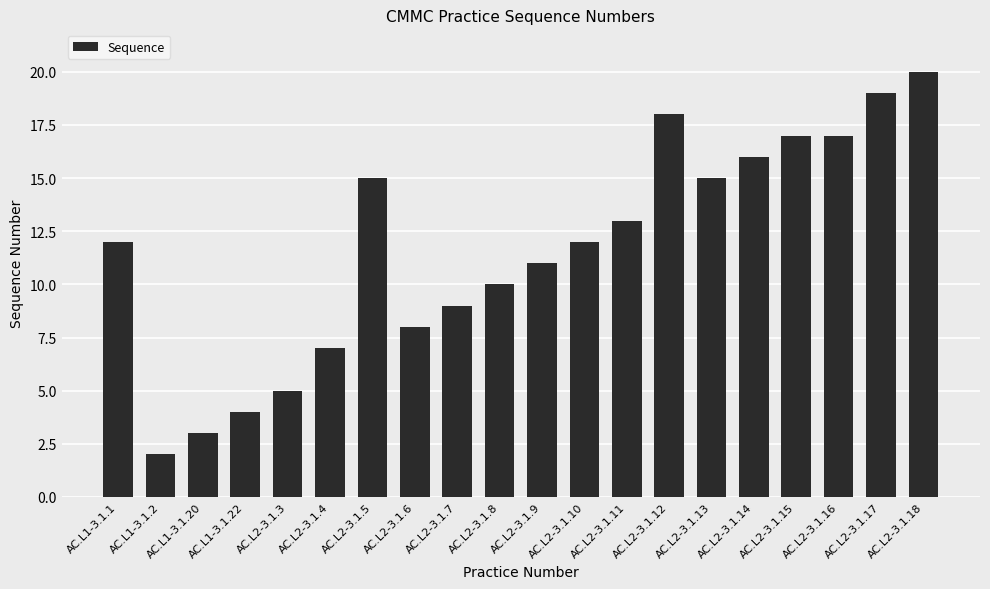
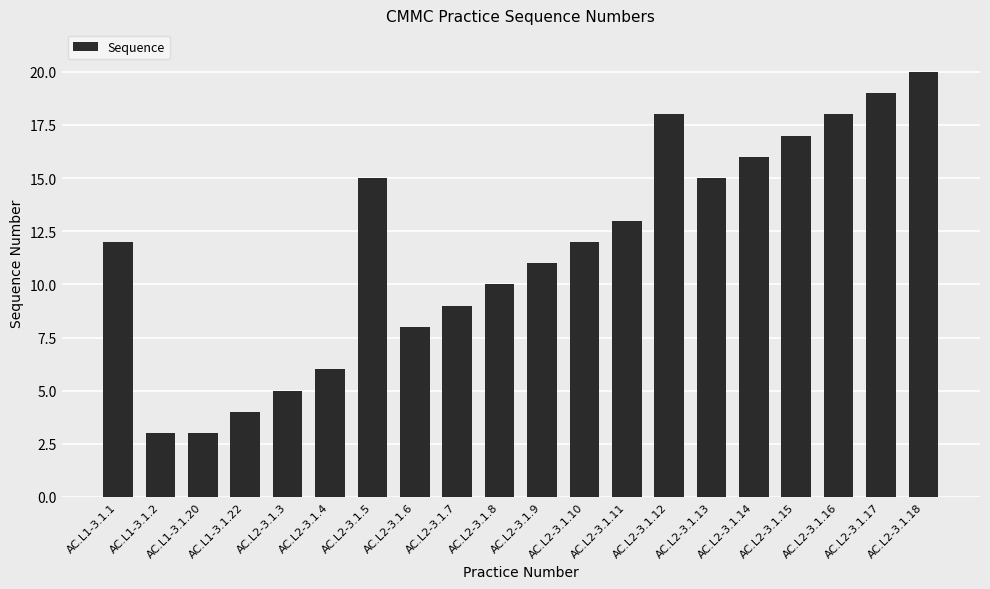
AC.L1-3.1.2: 2 -> 3
AC.L2-3.1.4: 7 -> 6
AC.L2-3.1.16: 17 -> 18
